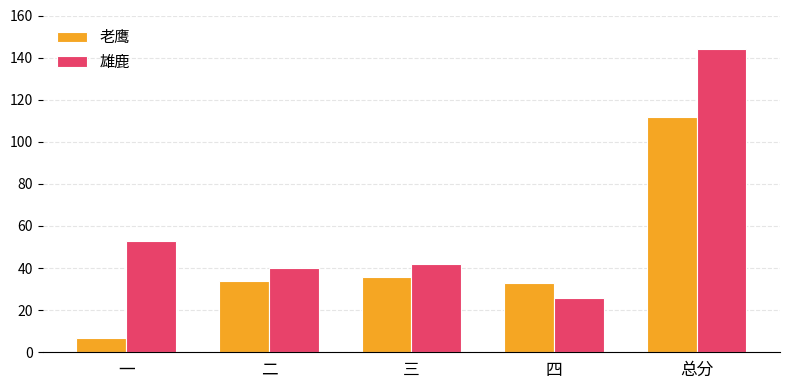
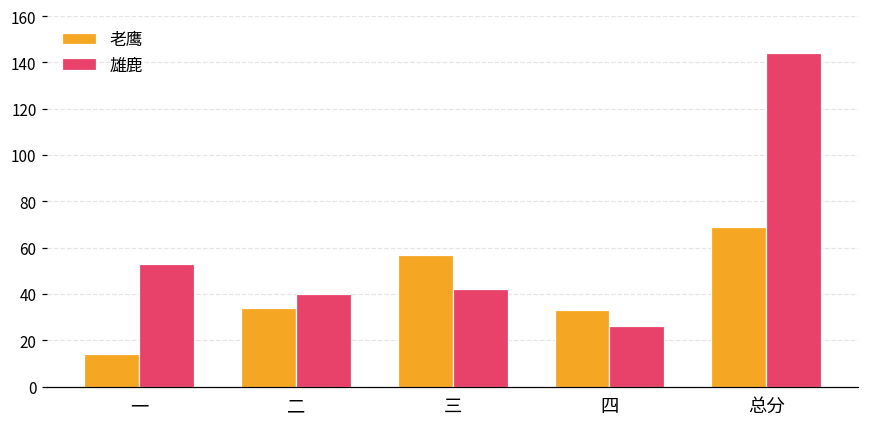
老鹰, 一: 7 -> 14
老鹰, 三: 36 -> 57
老鹰, 总分: 112 -> 69
